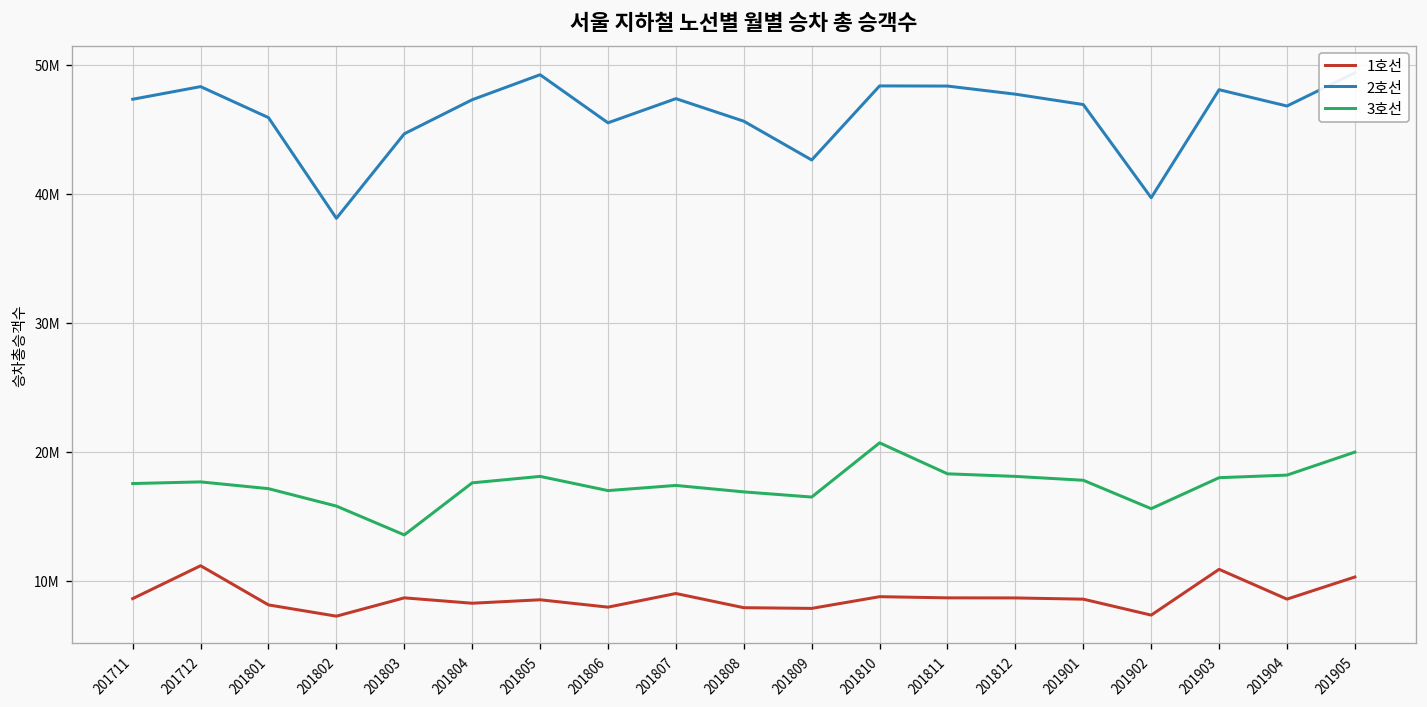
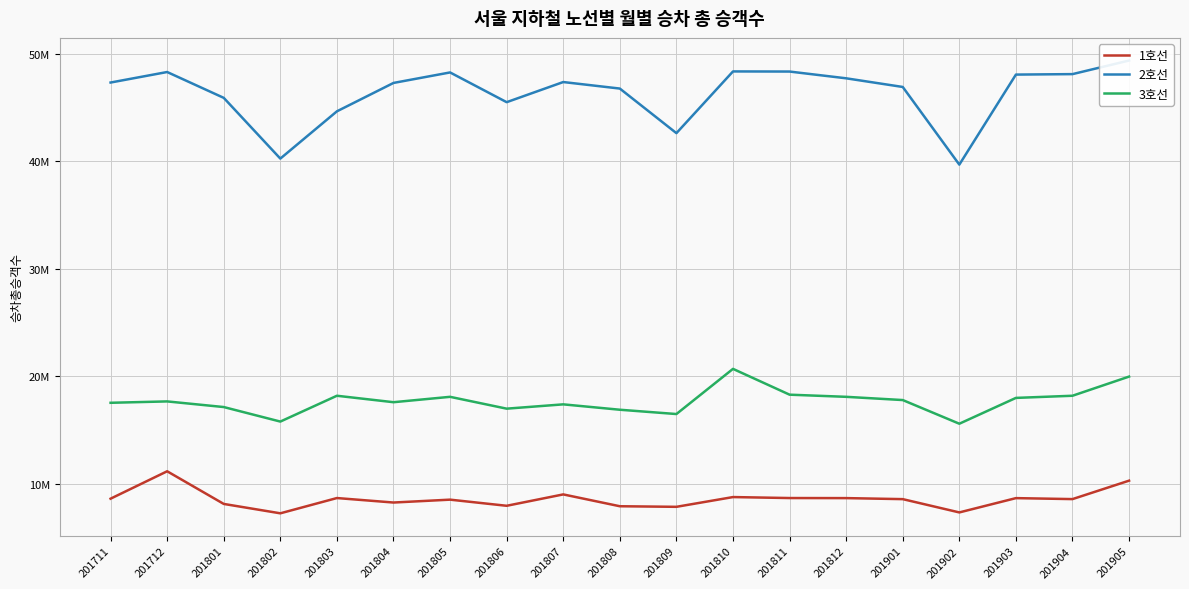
2호선, 201802: 38100000 -> 40200000
3호선, 201803: 13600000 -> 18200000
2호선, 201805: 49200000 -> 48200000
2호선, 201808: 45600000 -> 46800000
1호선, 201903: 10900000 -> 8700000
2호선, 201904: 46800000 -> 48100000
